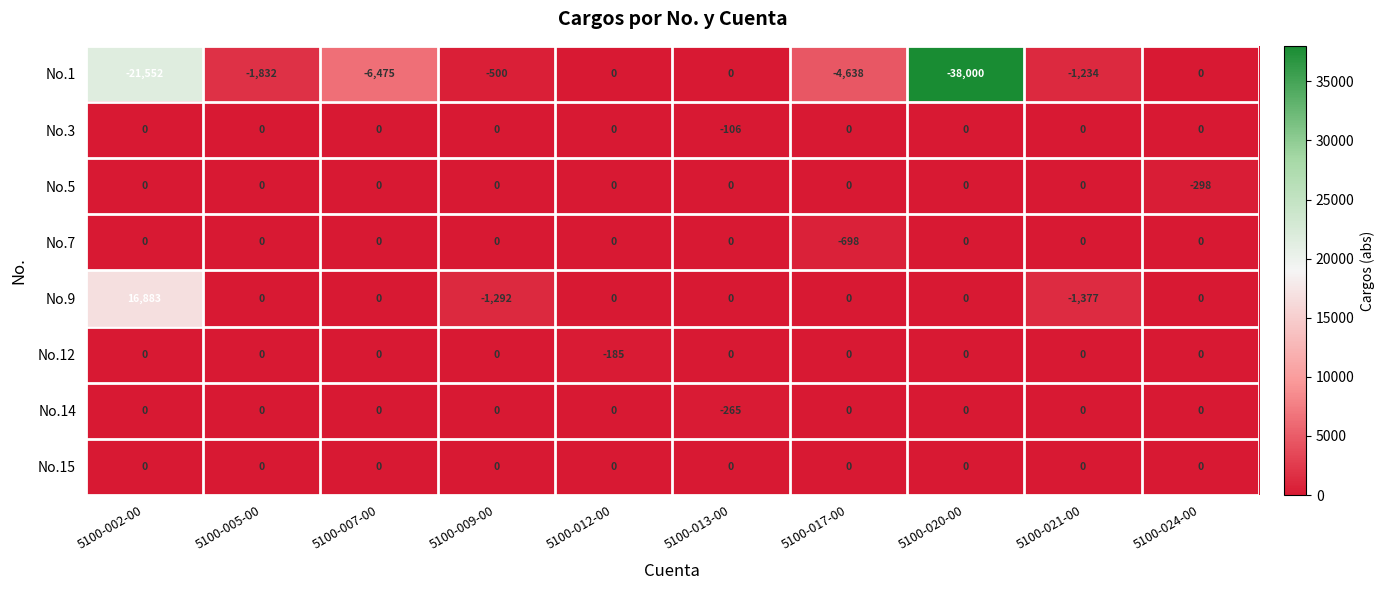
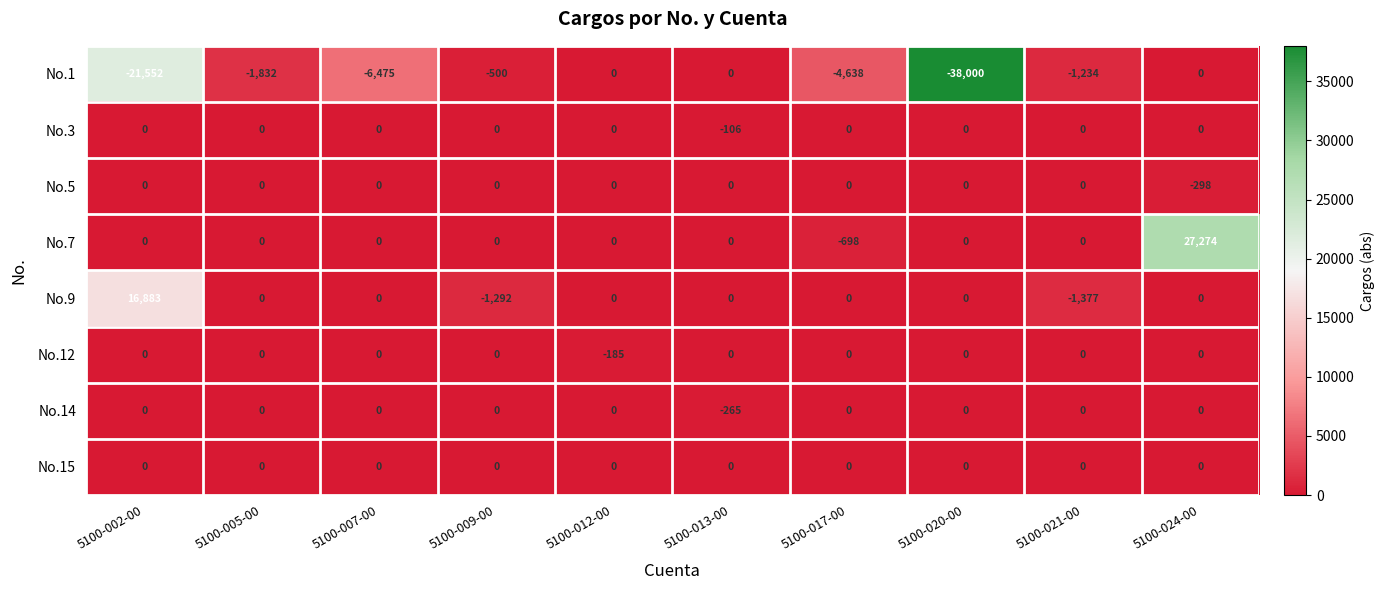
No.7, 5100-024-00: 0 -> 27,274
